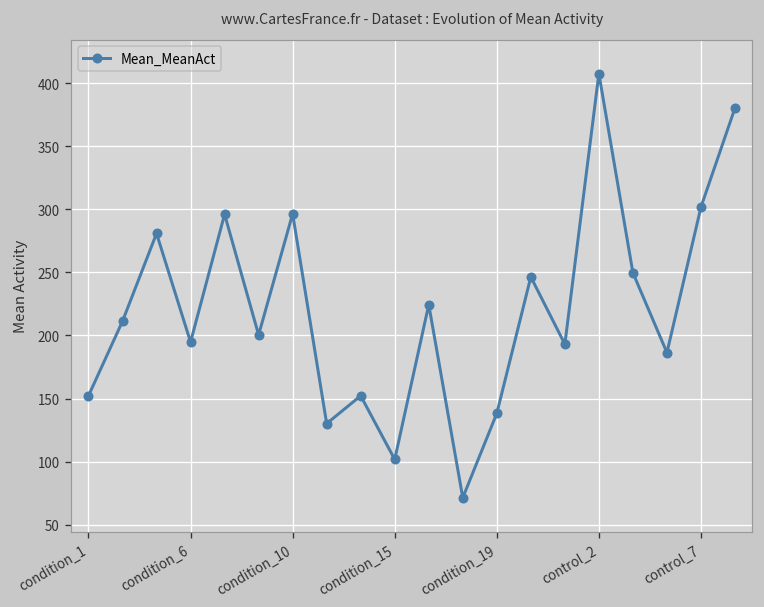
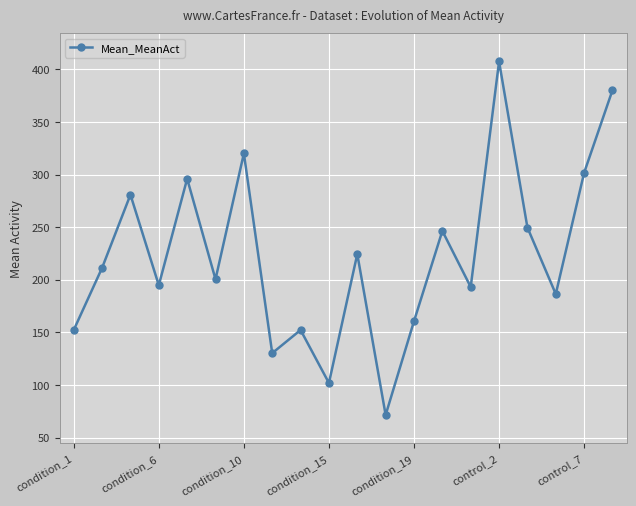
condition_10: 296 -> 320
condition_19: 138 -> 161
